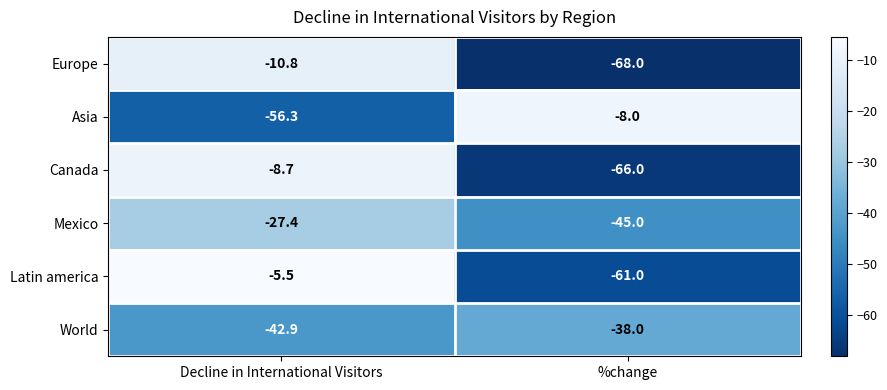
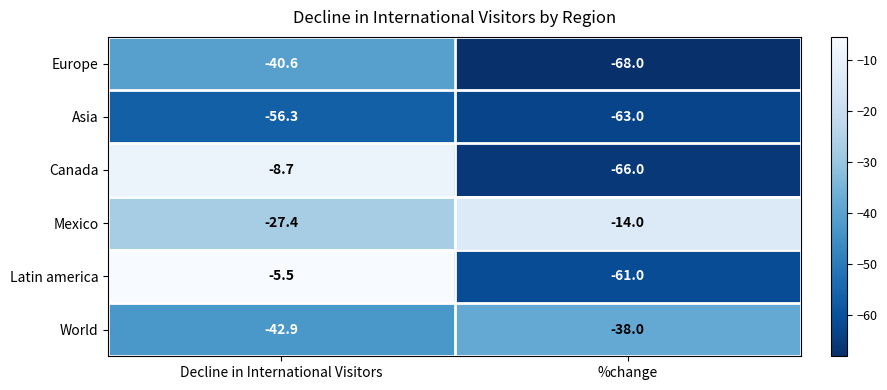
Europe, Decline in International Visitors: -10.8 -> -40.6
Asia, %change: -8.0 -> -63.0
Mexico, %change: -45.0 -> -14.0
